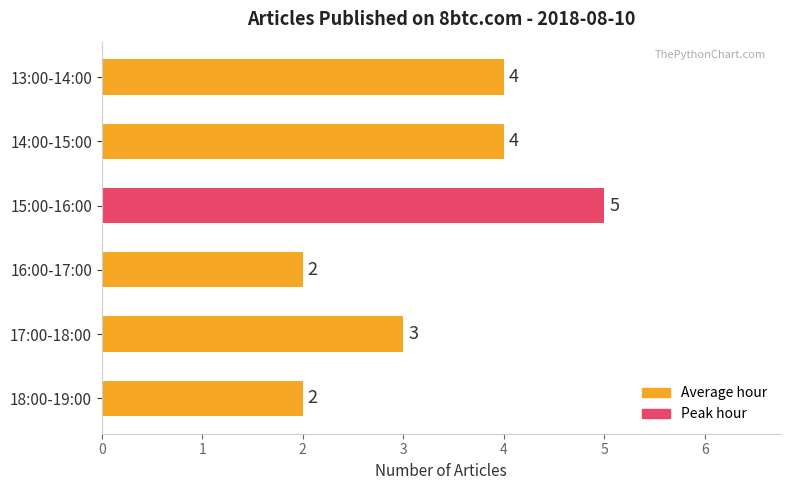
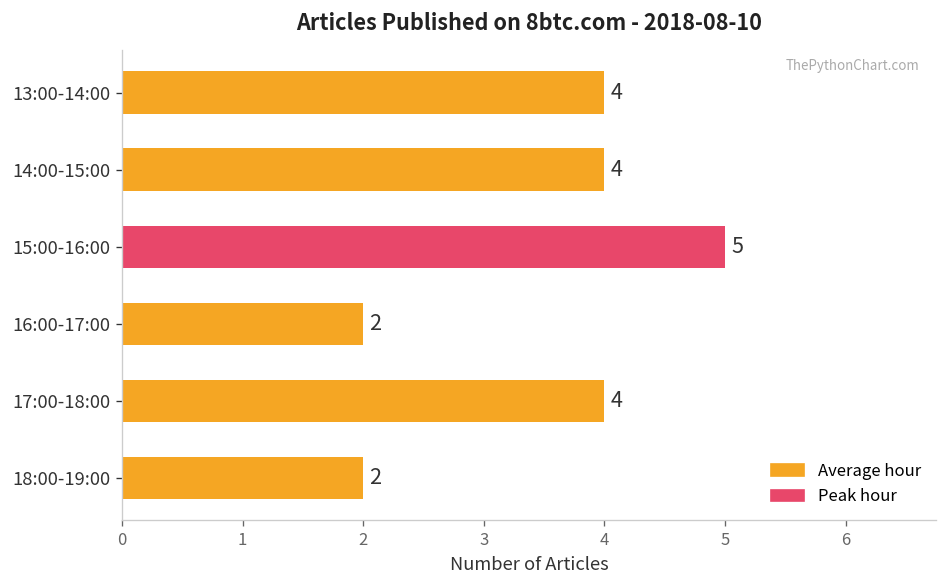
17:00-18:00: 3 -> 4
